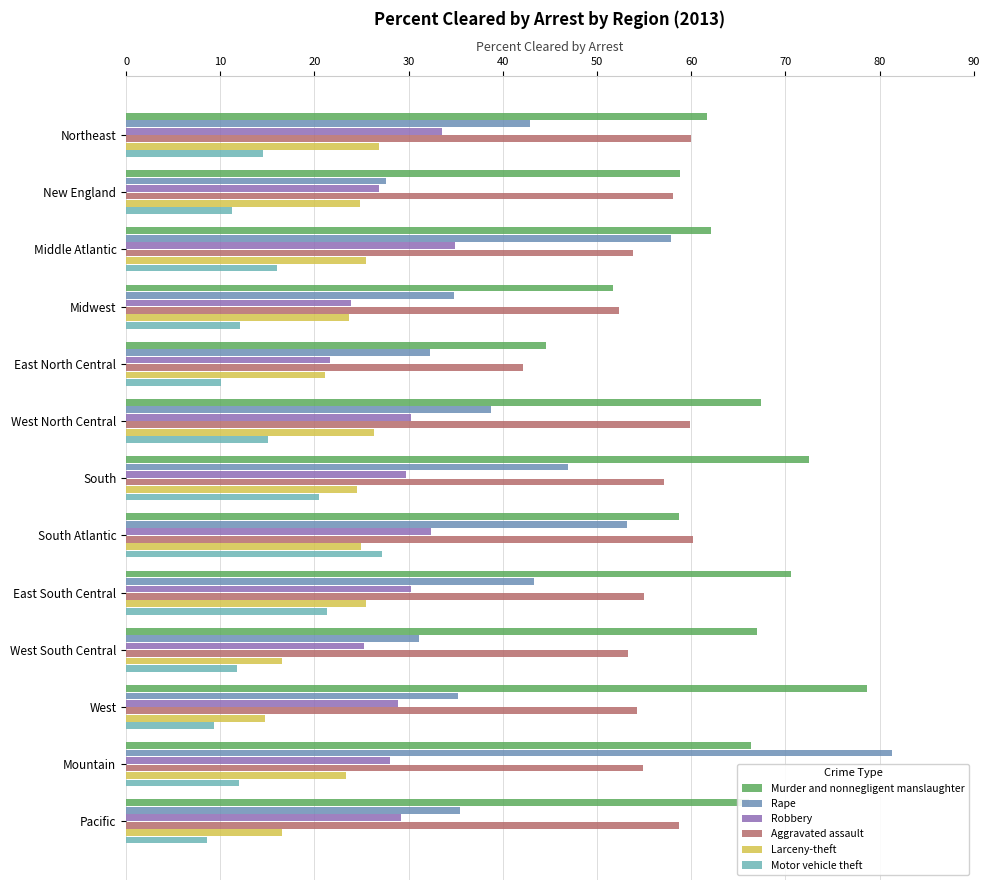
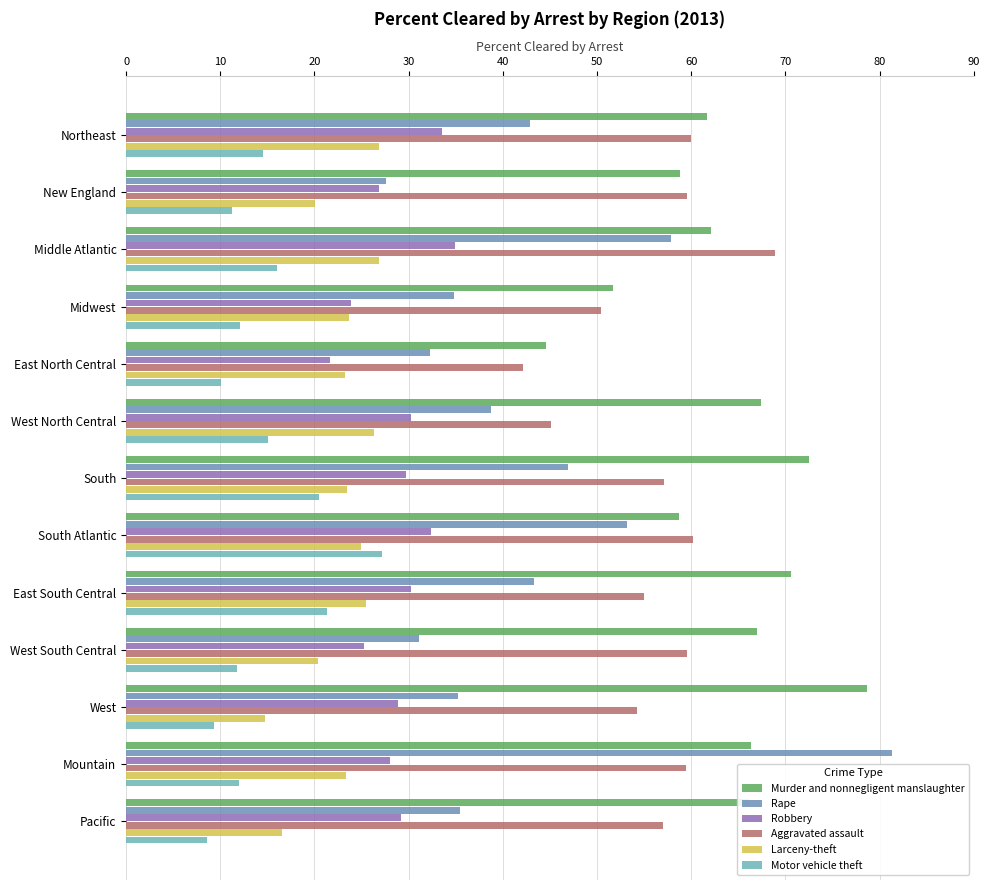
Aggravated assault, New England: 58 -> 60
Larceny-theft, New England: 25 -> 20
Aggravated assault, Middle Atlantic: 54 -> 69
Larceny-theft, Middle Atlantic: 26 -> 27
Aggravated assault, Midwest: 52 -> 50
Larceny-theft, East North Central: 21 -> 23
Aggravated assault, West North Central: 60 -> 45
Larceny-theft, South: 25 -> 23
Aggravated assault, West South Central: 53 -> 60
Larceny-theft, West South Central: 17 -> 20
Aggravated assault, Mountain: 55 -> 59
Aggravated assault, Pacific: 59 -> 57
